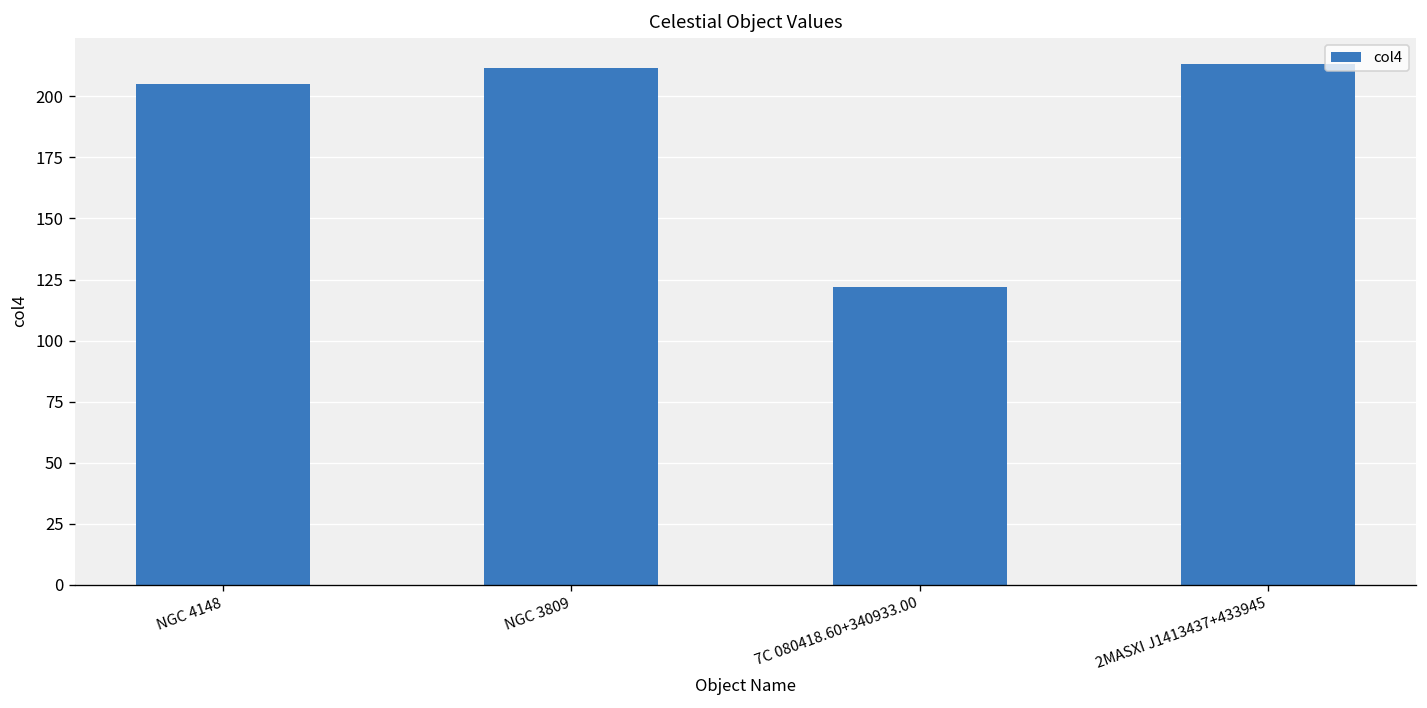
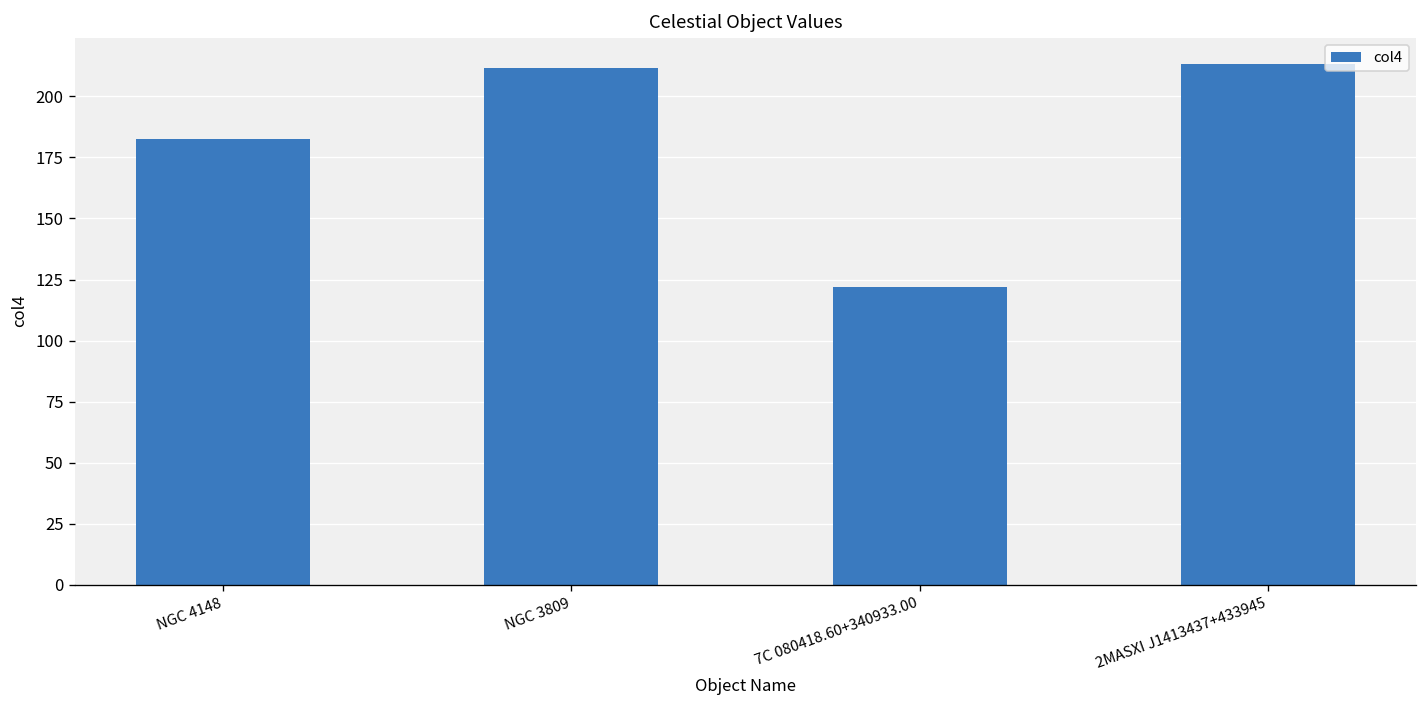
NGC 4148: 205 -> 183
